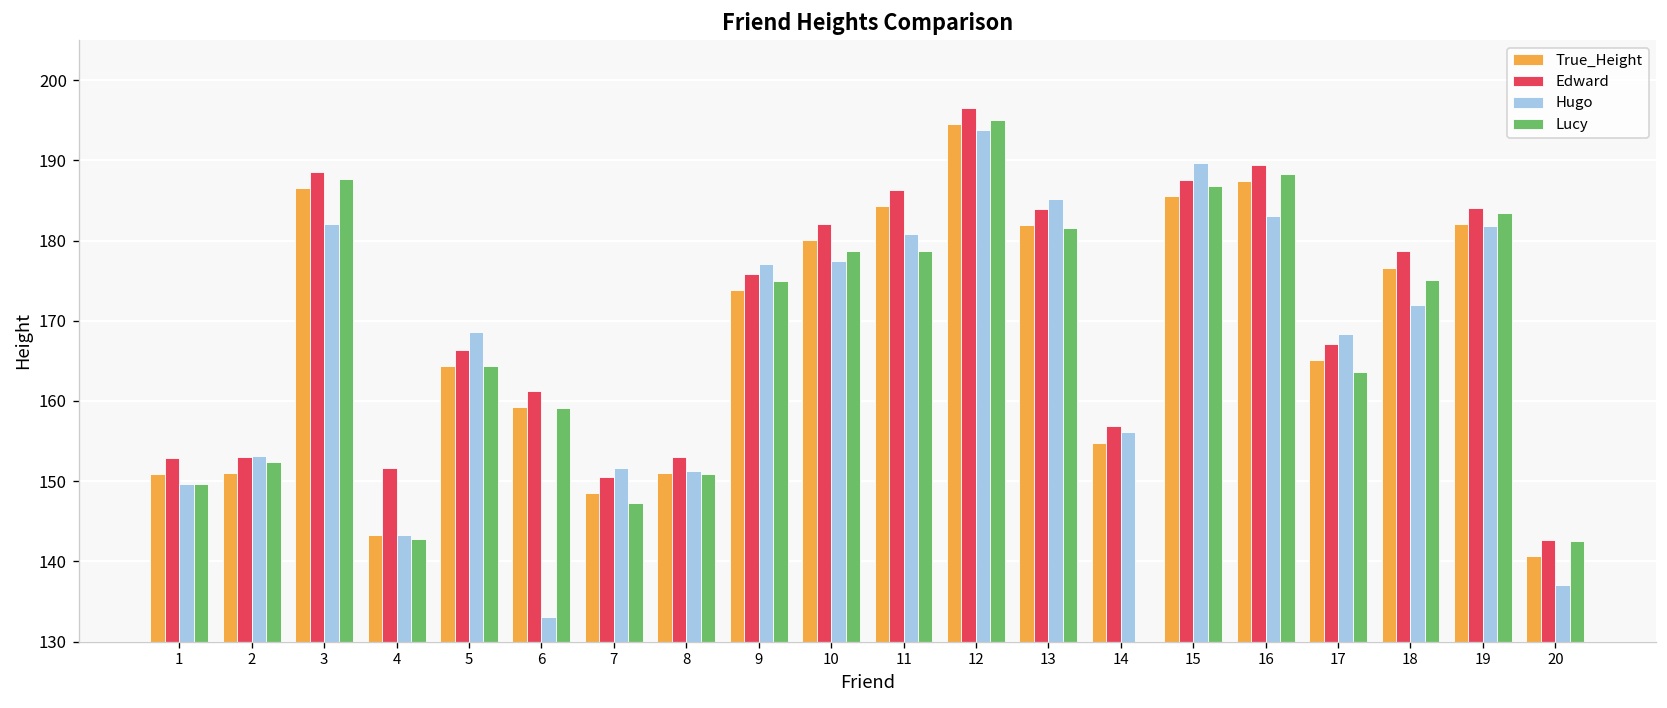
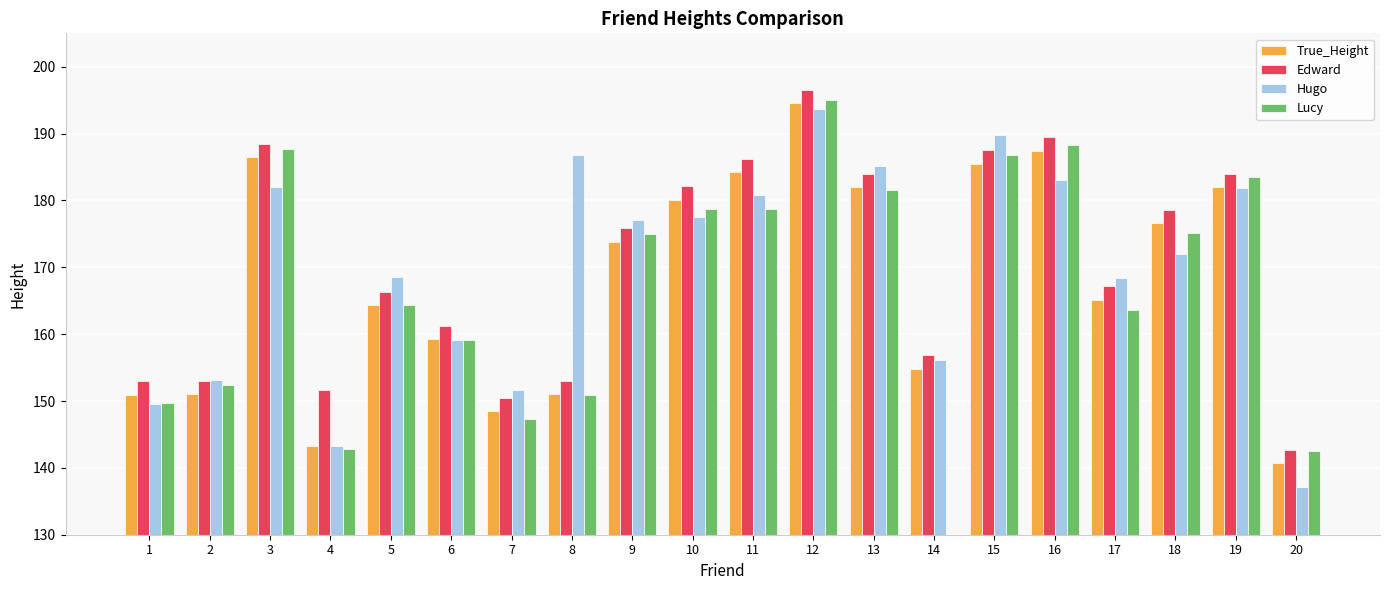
Hugo, 6: 133 -> 159
Hugo, 8: 151 -> 187
